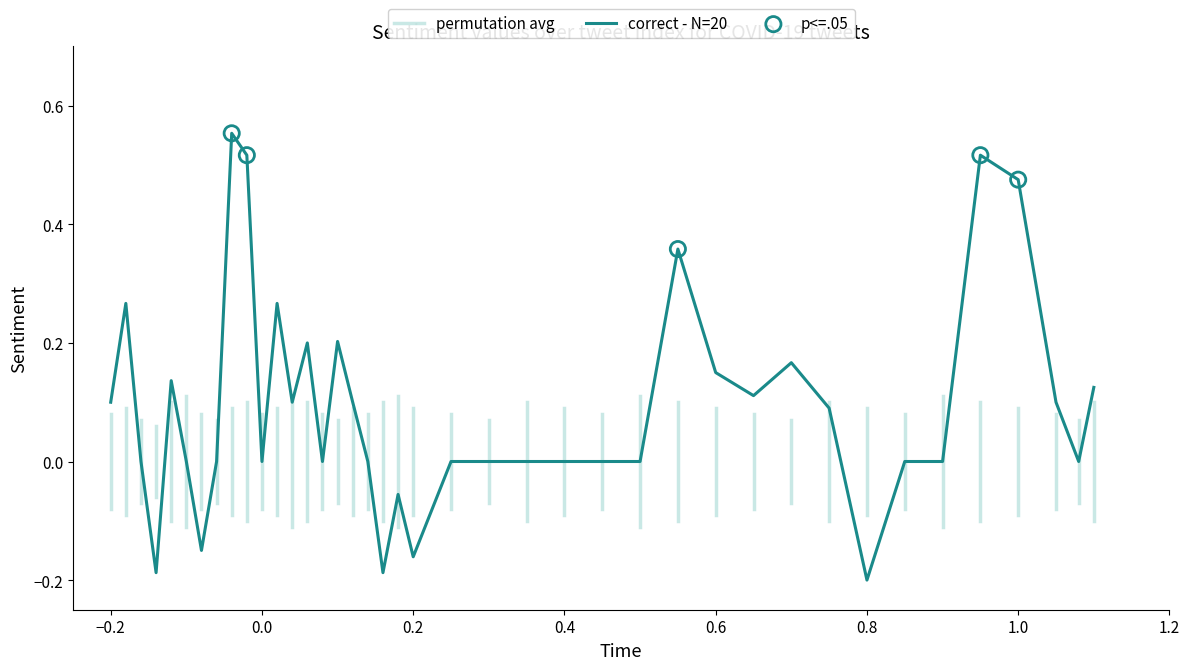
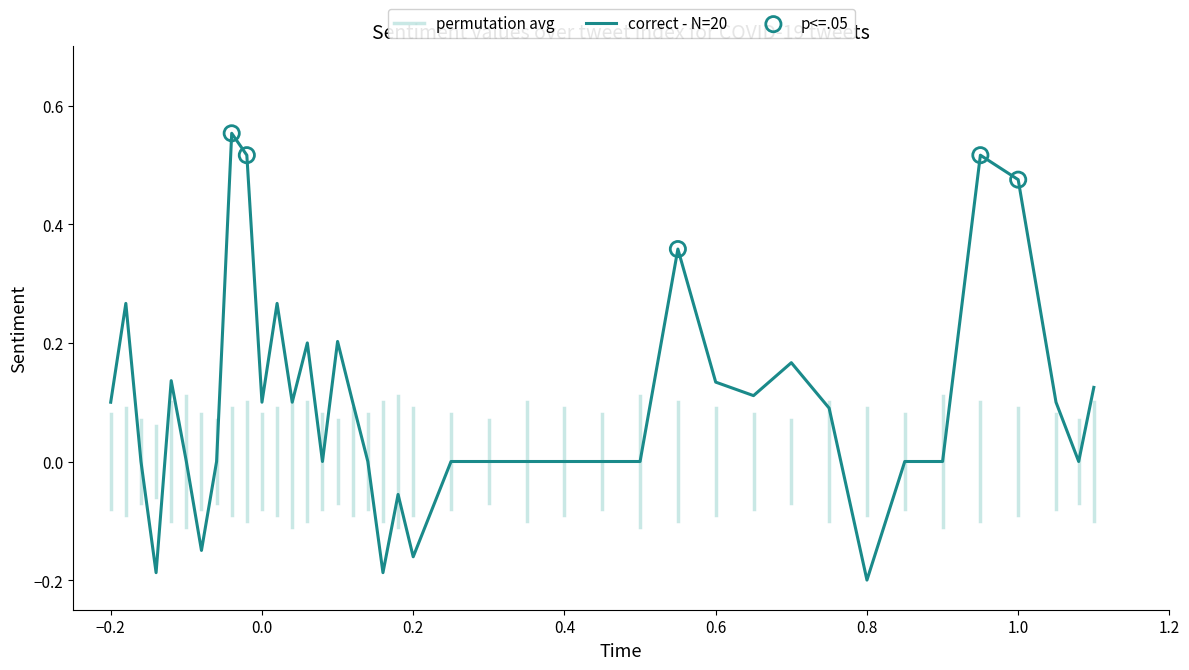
correct - N=20, 0.0: 0.0 -> 0.1
correct - N=20, 0.6: 0.15 -> 0.13
